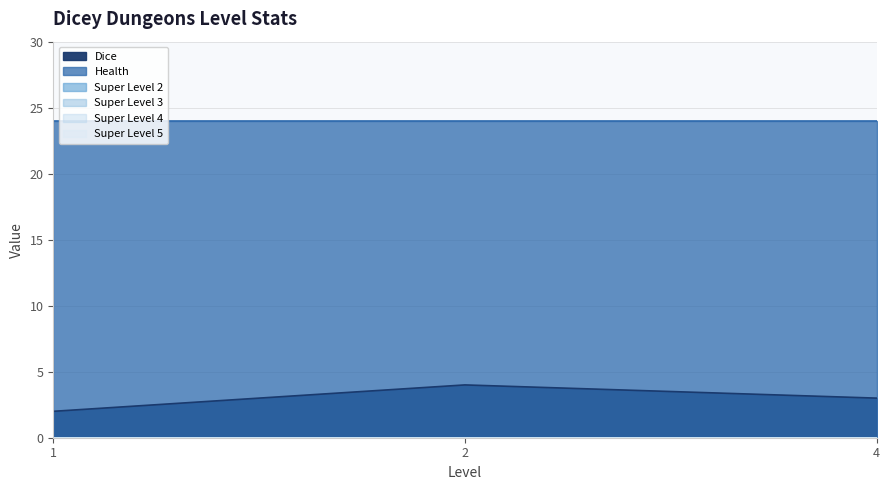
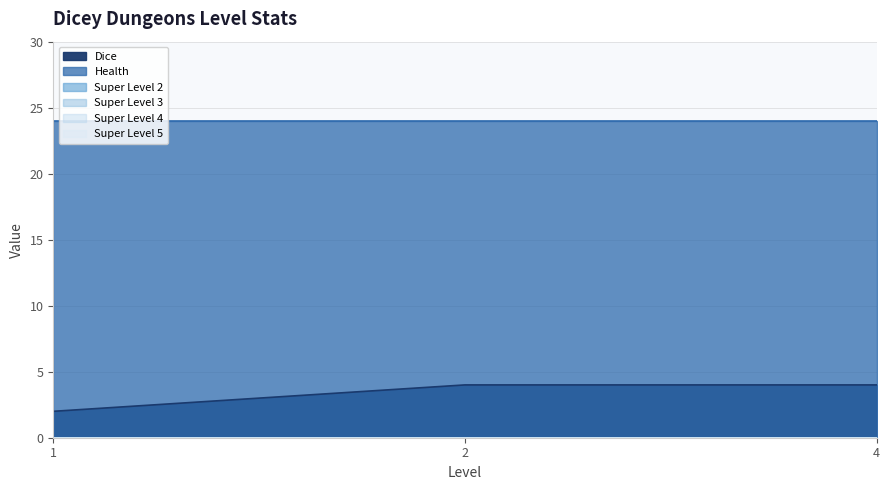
Dice, 4: 3 -> 4
